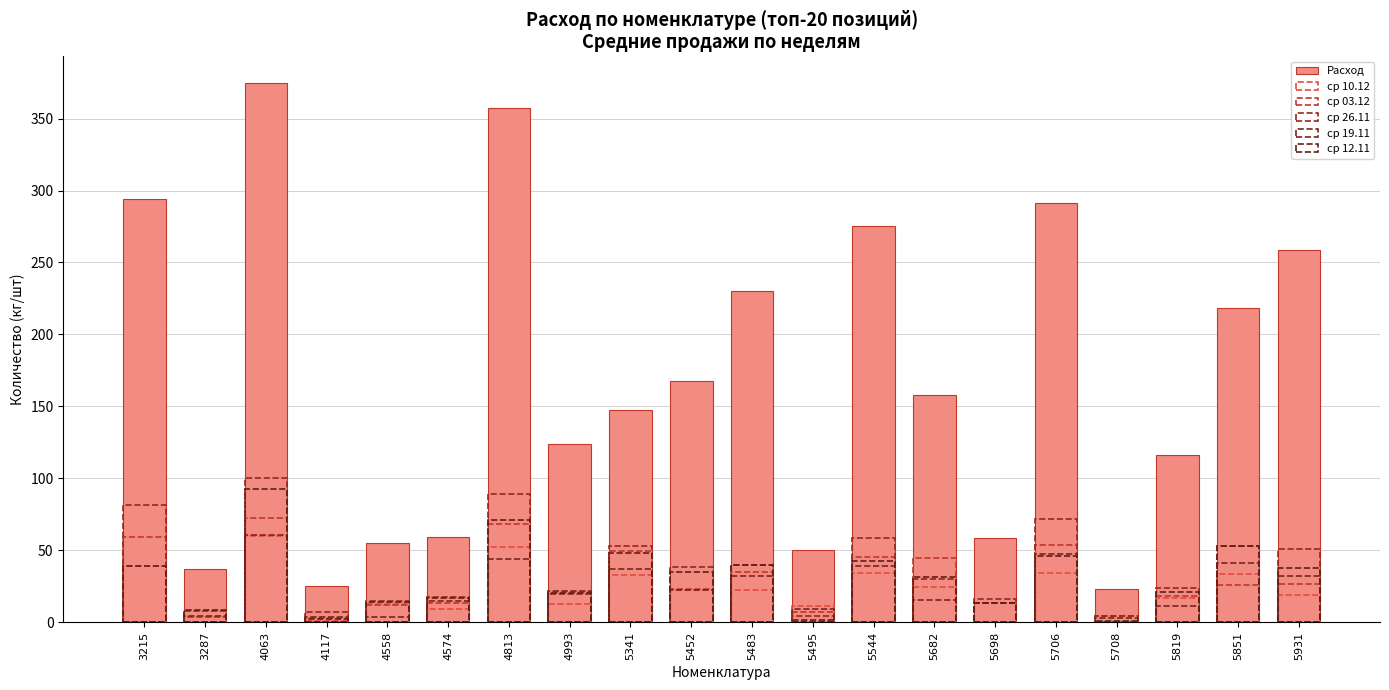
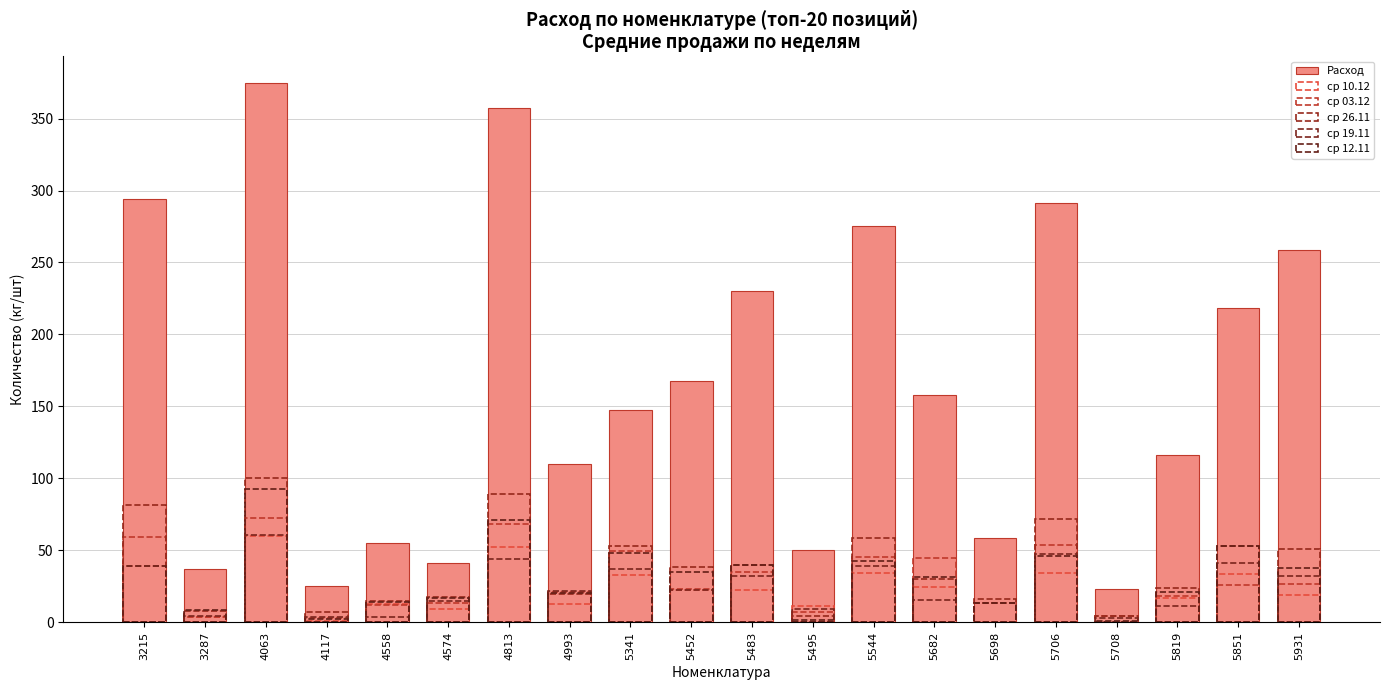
Расход, 4574: 59 -> 41
Расход, 4993: 124 -> 110
